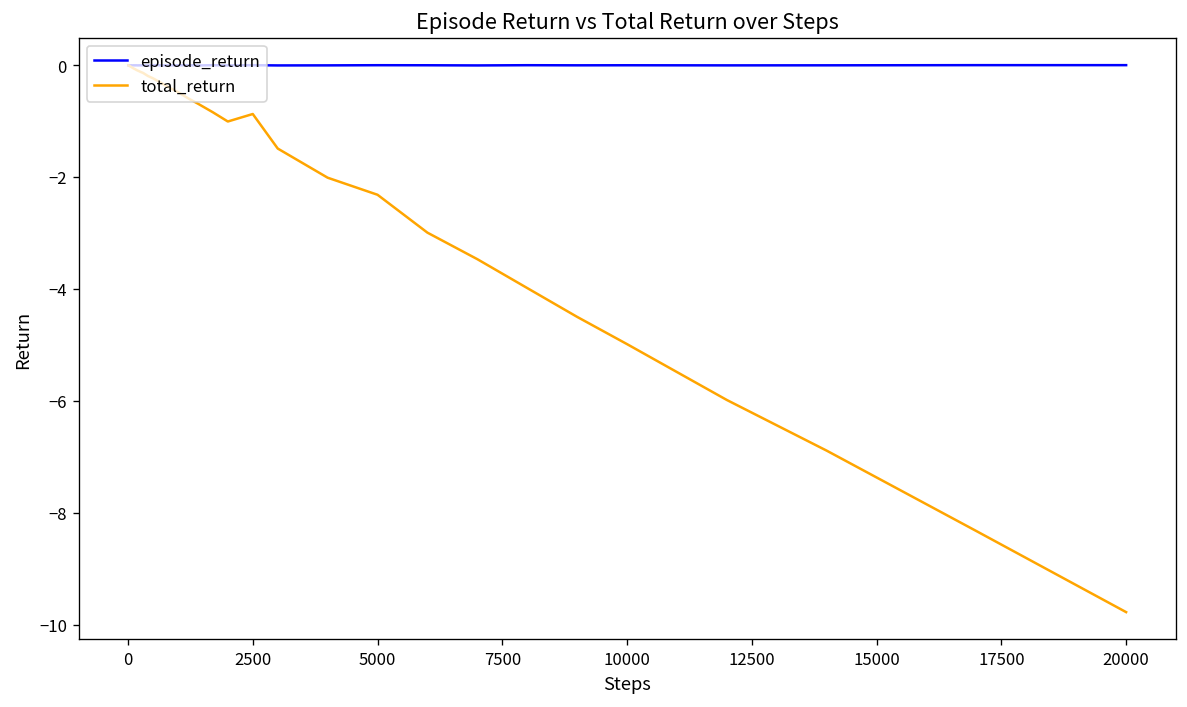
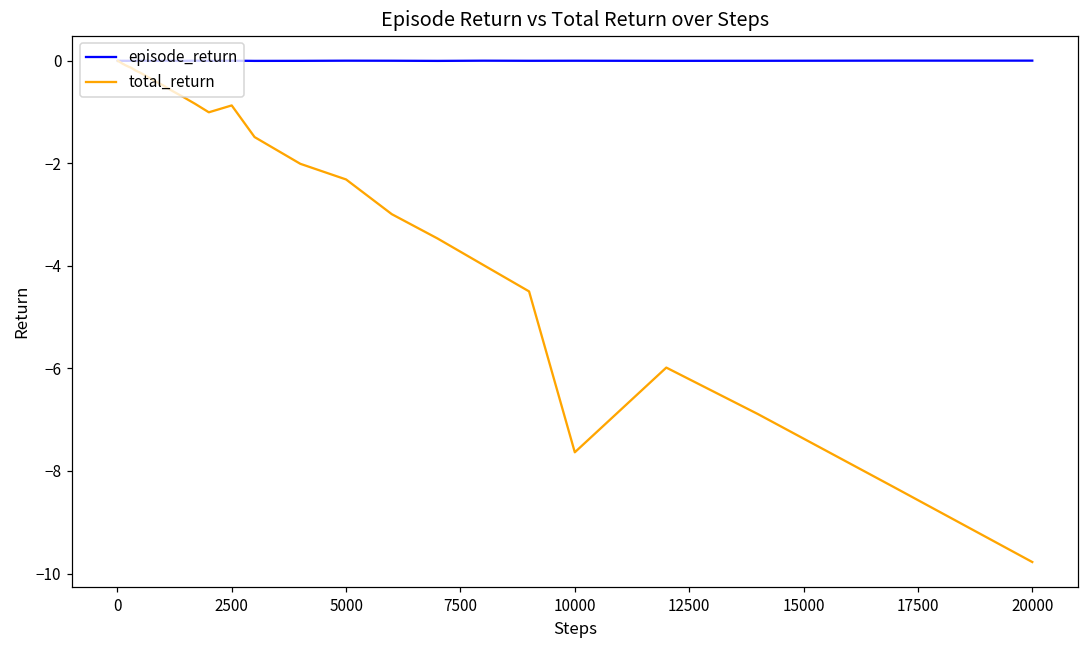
total_return, 10000: -5.0 -> -7.6
